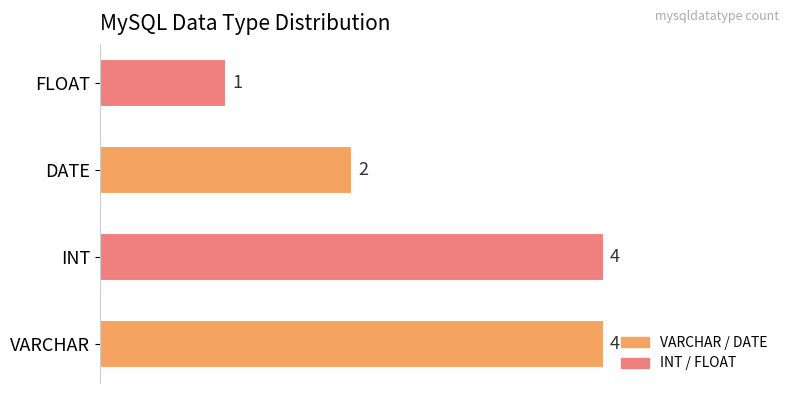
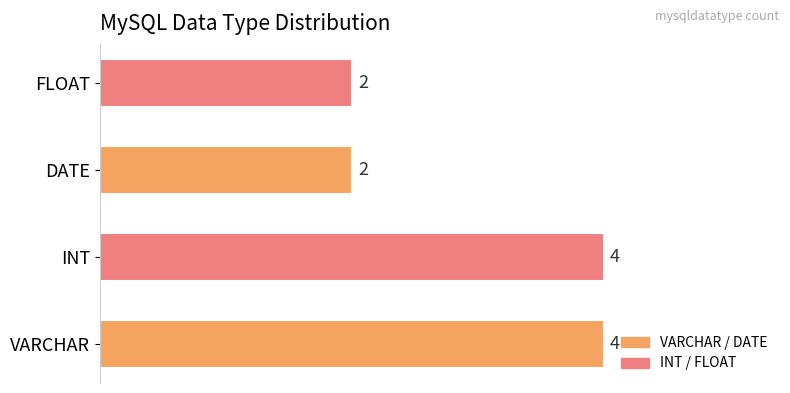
FLOAT: 1 -> 2
